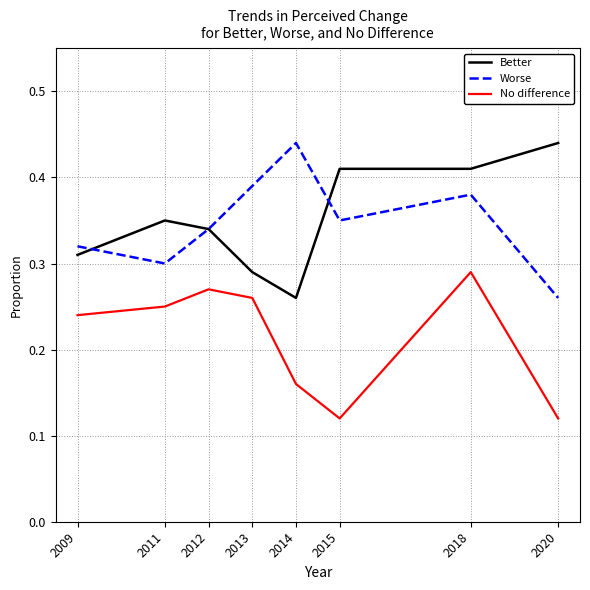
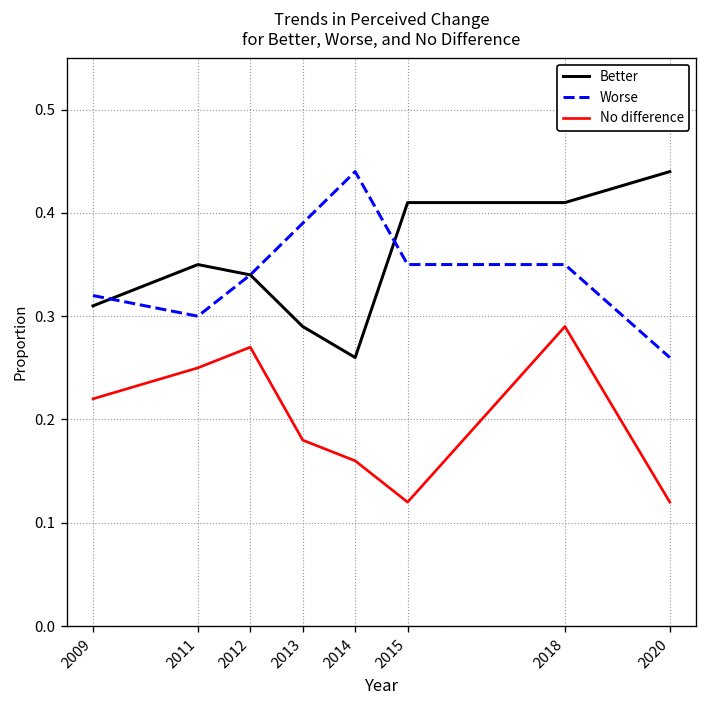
No difference, 2009: 0.24 -> 0.22
No difference, 2013: 0.26 -> 0.18
Worse, 2018: 0.38 -> 0.35
